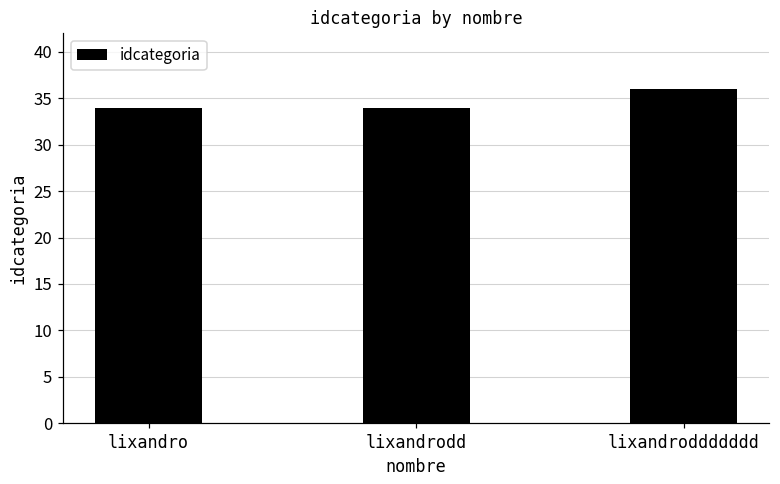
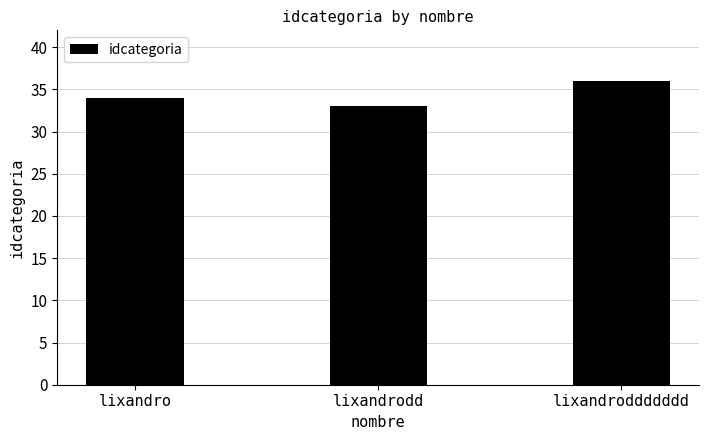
lixandrodd: 34 -> 33
